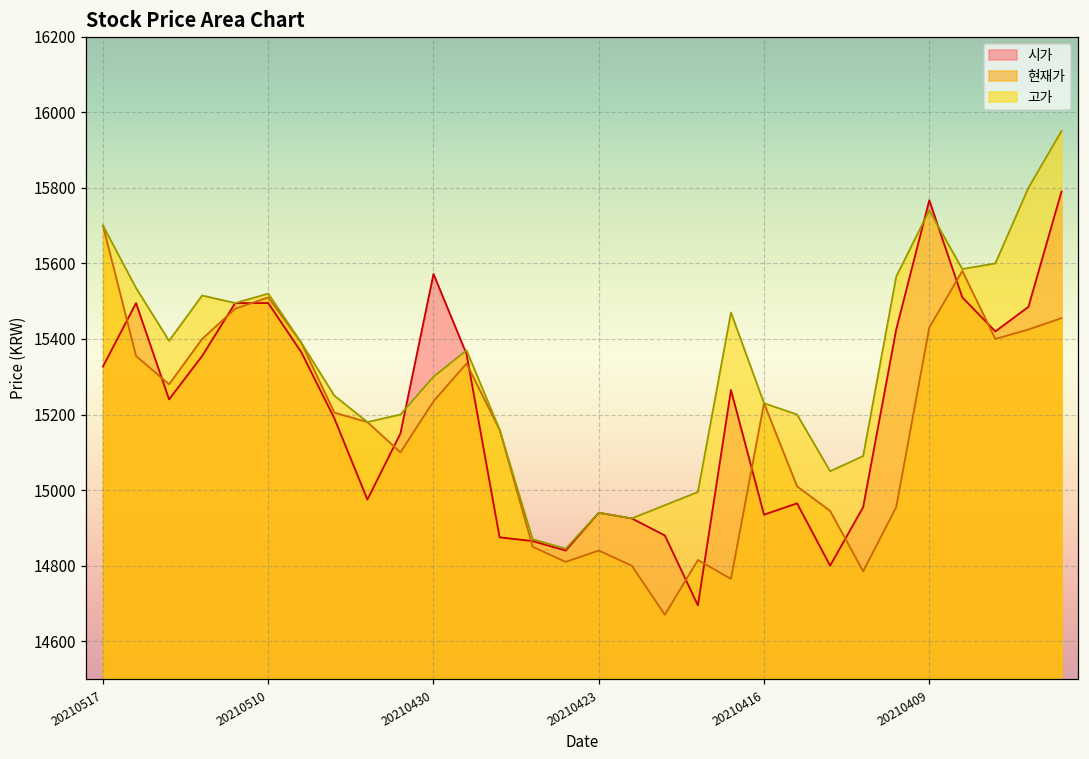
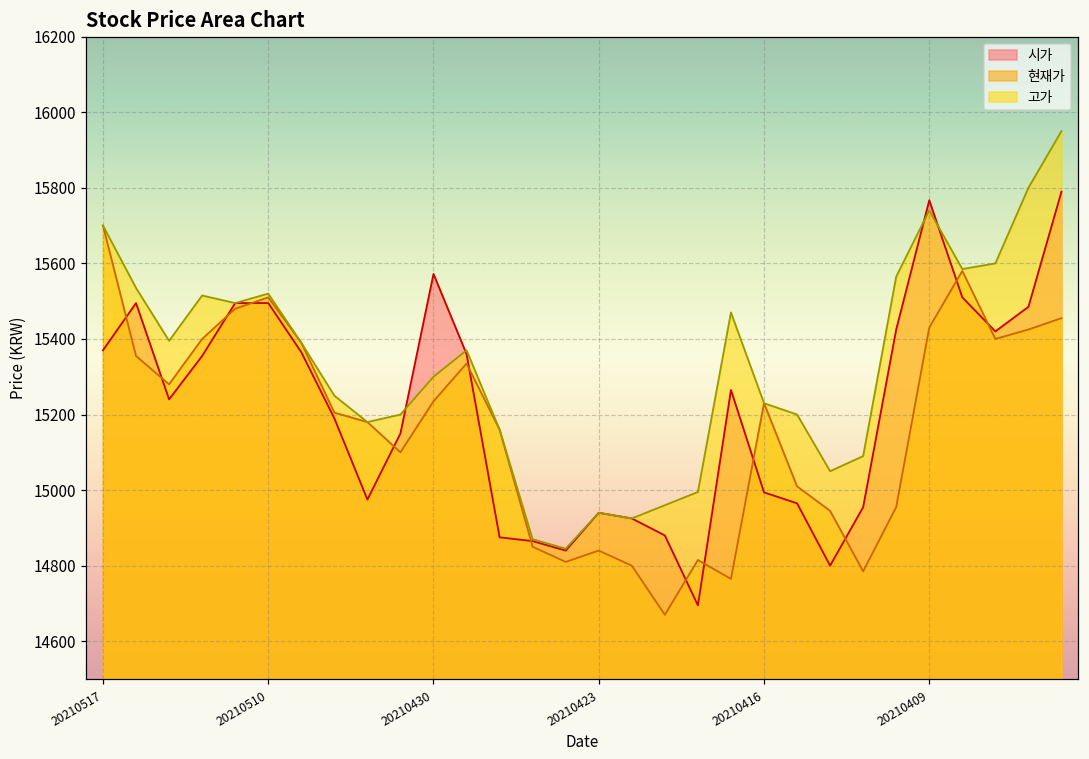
시가, 20210517: 15330 -> 15370
시가, 20210416: 14940 -> 14990
